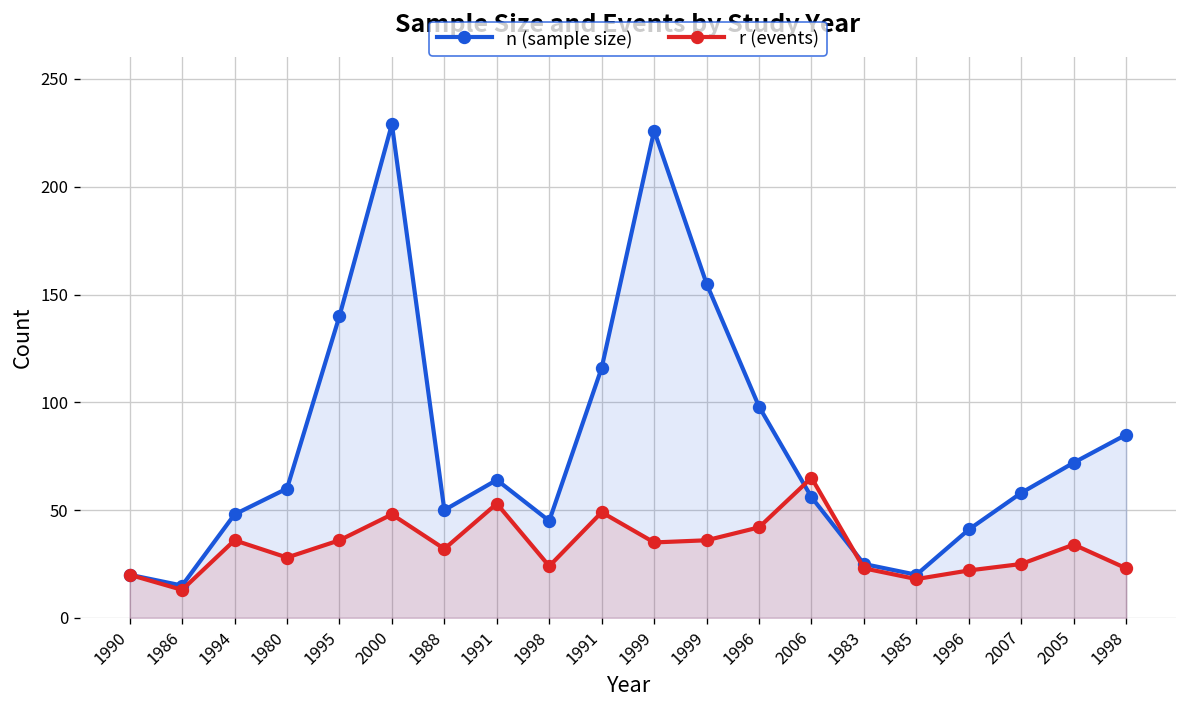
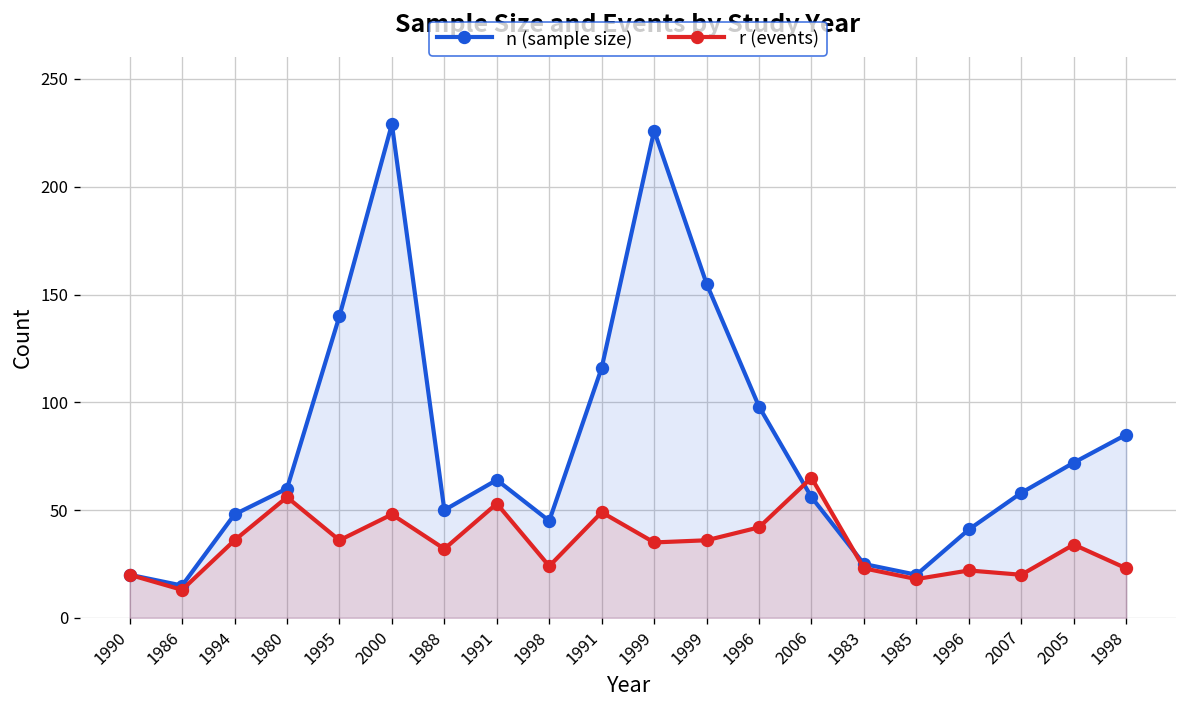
r (events), 1980: 28 -> 56
r (events), 2007: 25 -> 20
